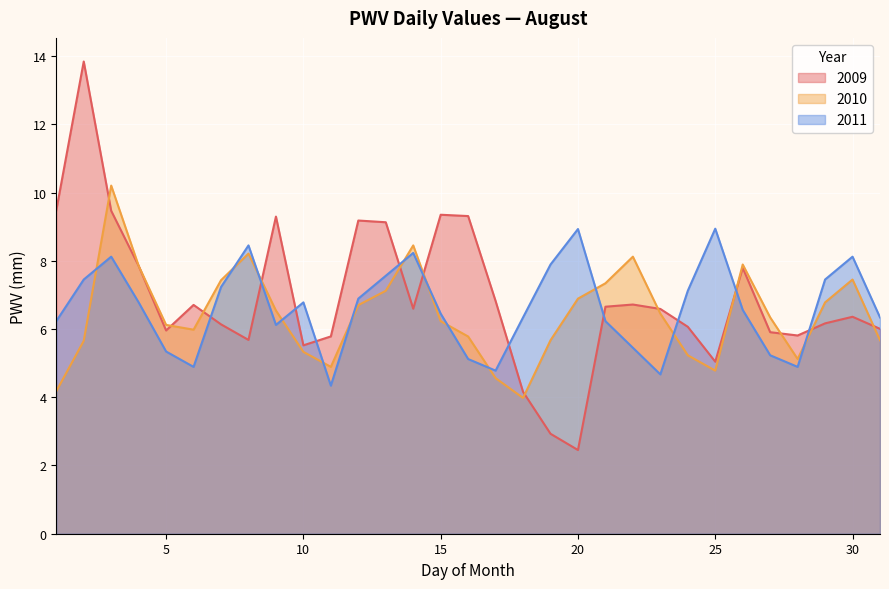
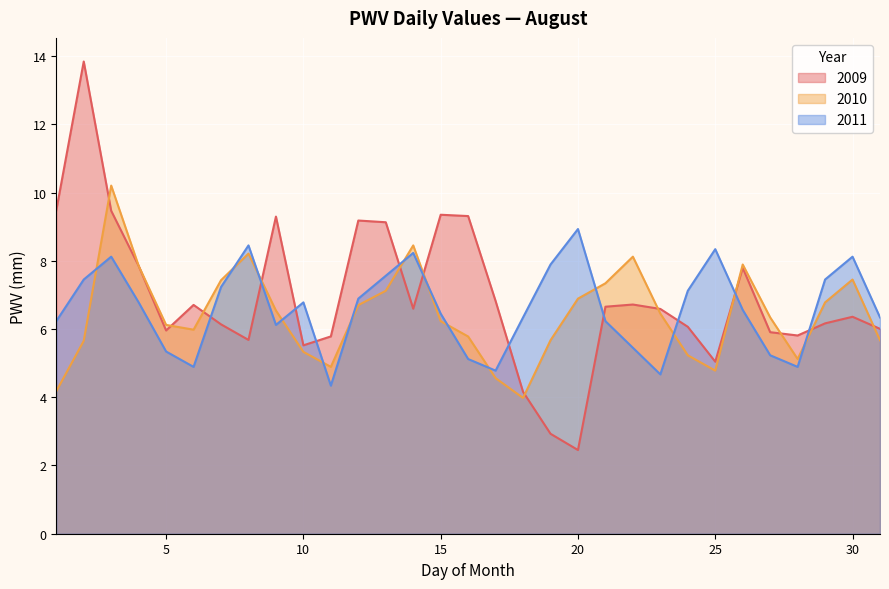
2011, 25: 8.9 -> 8.3
